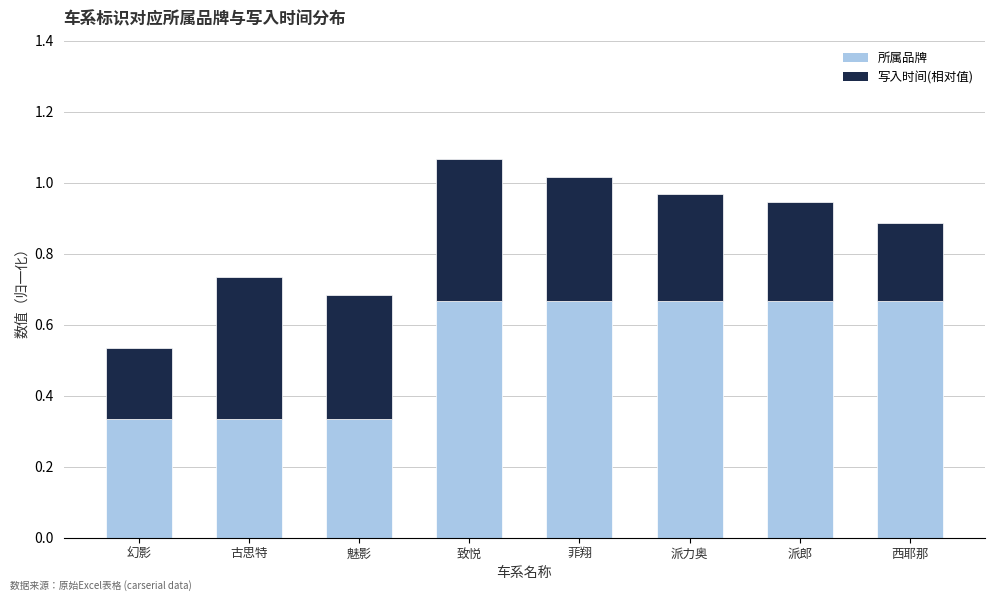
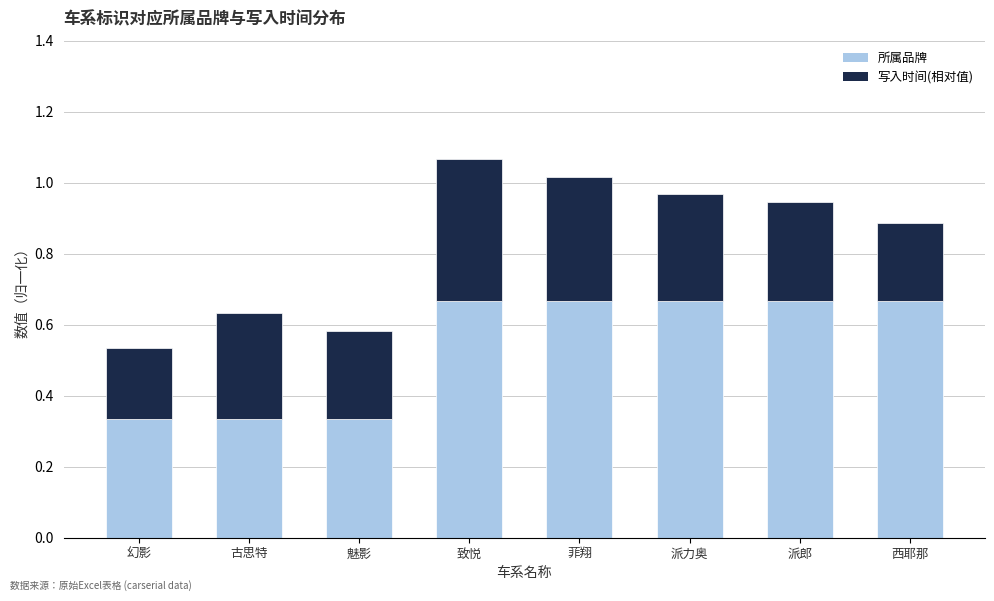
写入时间(相对值), 古思特: 0.4 -> 0.3
写入时间(相对值), 魅影: 0.35 -> 0.25
